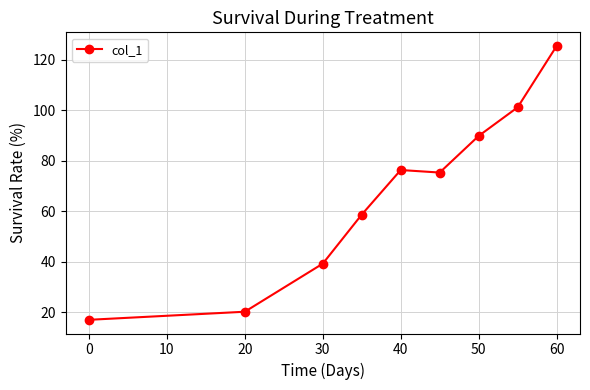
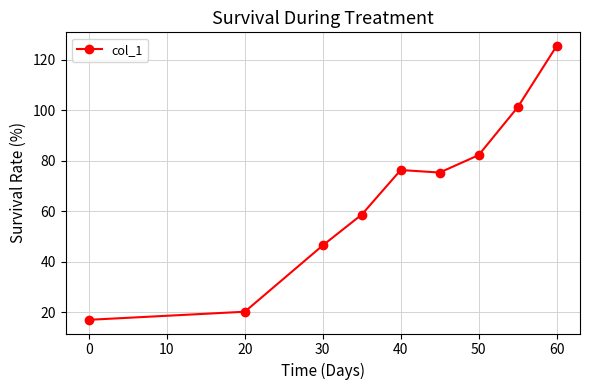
30: 39 -> 46
50: 90 -> 82
